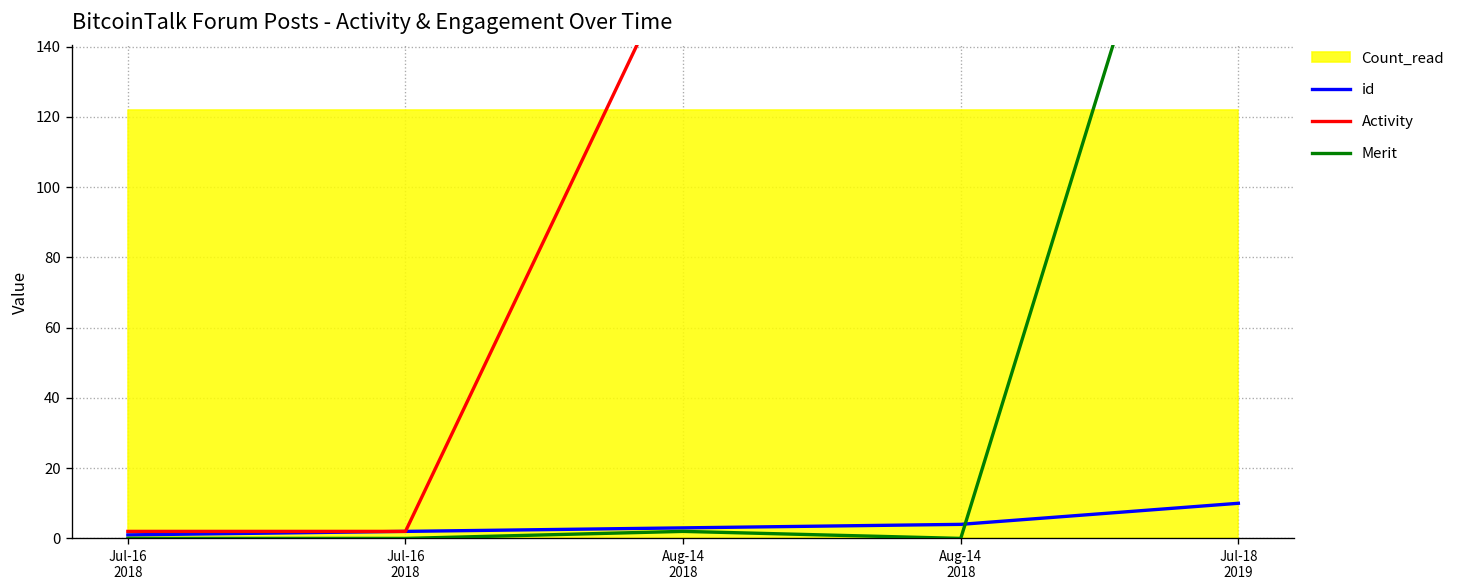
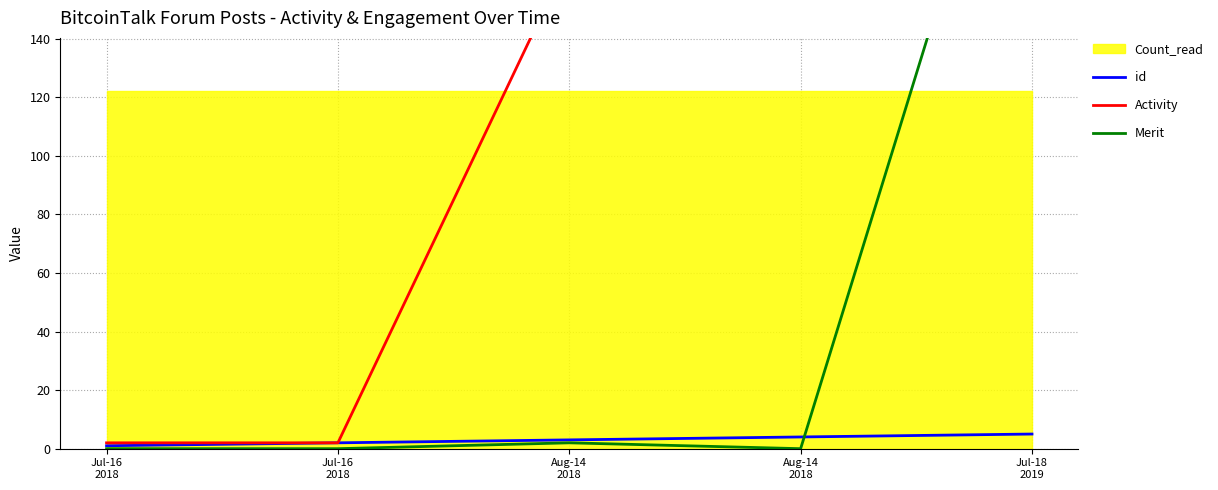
id, Jul-18 2019: 10 -> 5
